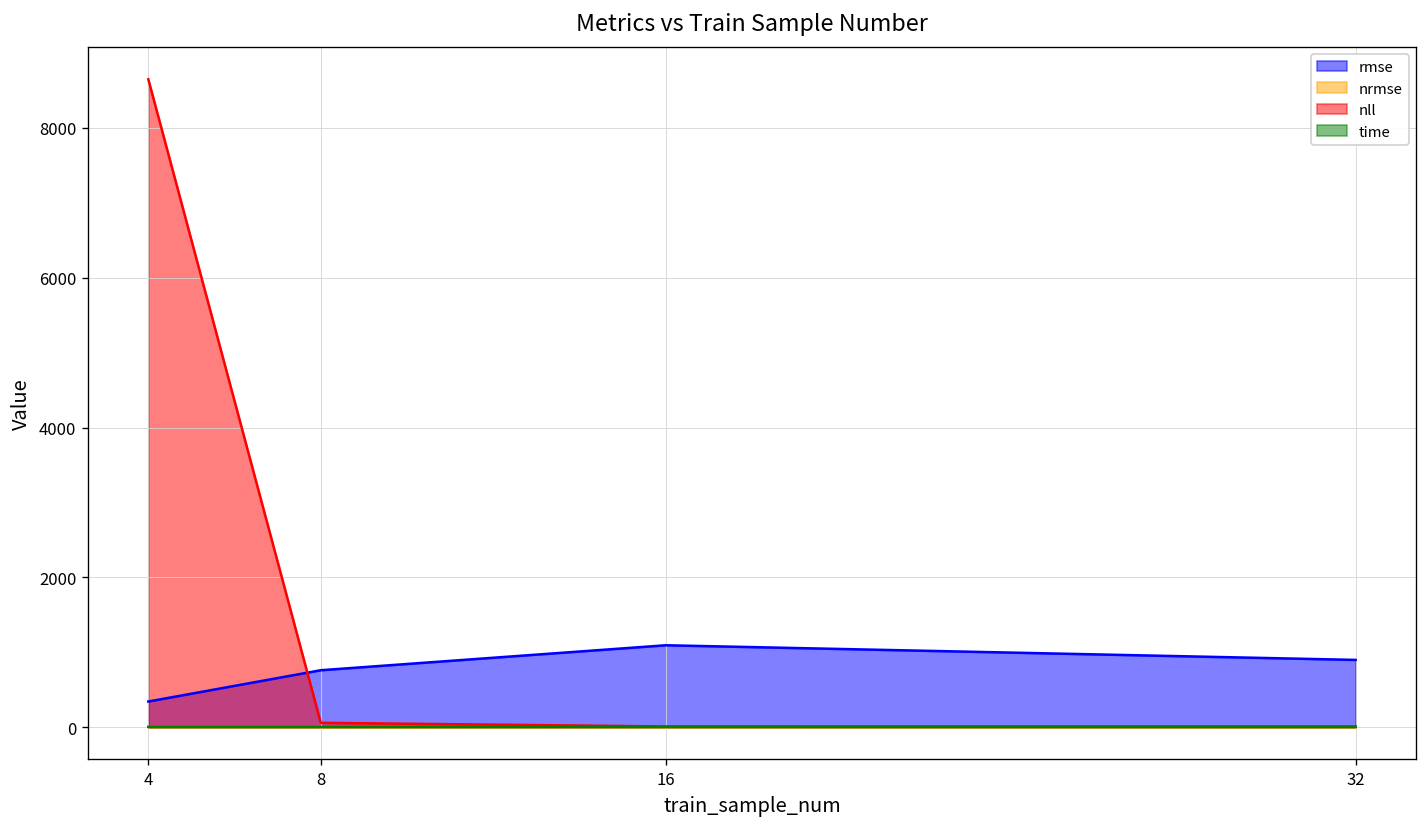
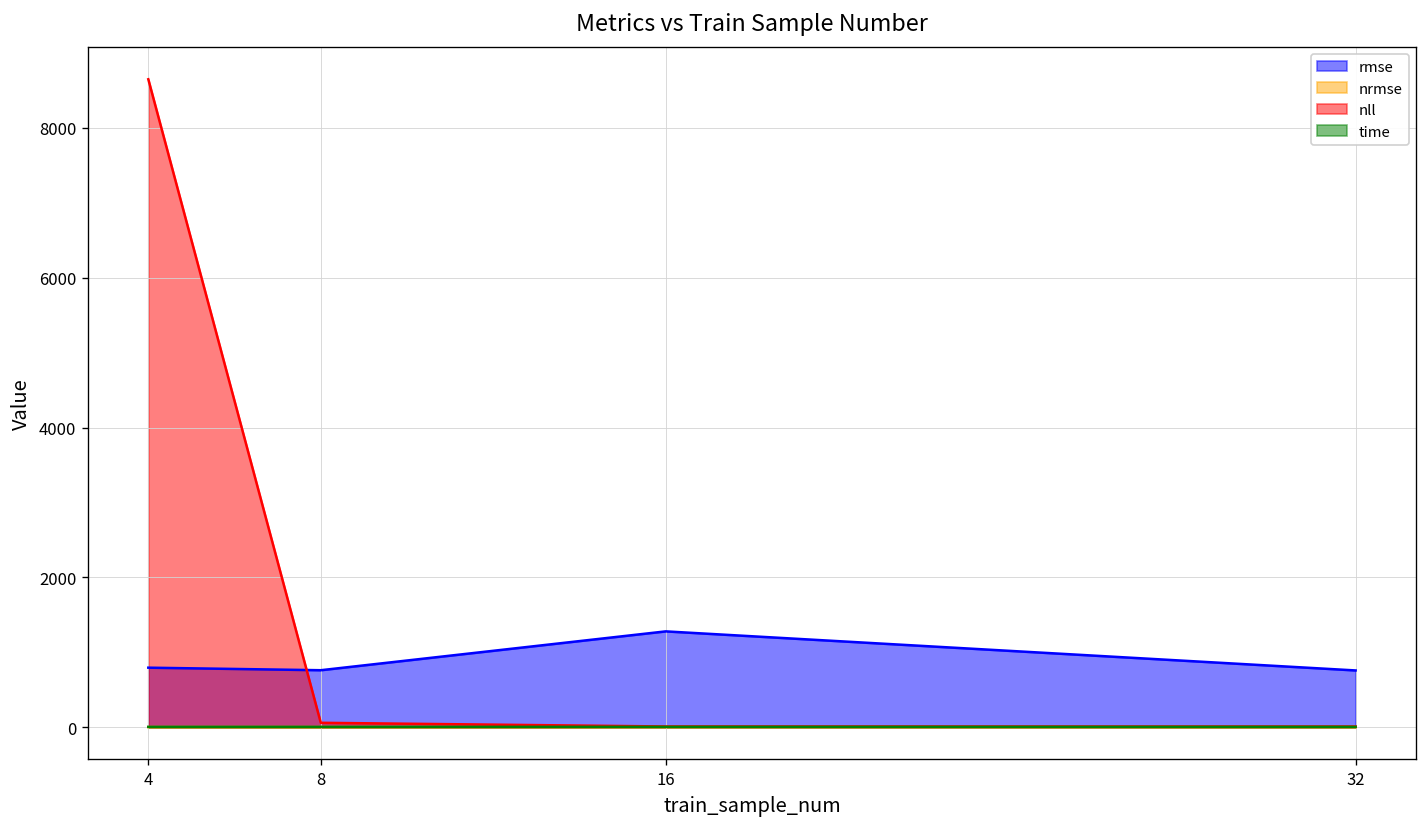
rmse, 4: 300 -> 800
rmse, 16: 1100 -> 1300
rmse, 32: 900 -> 800
